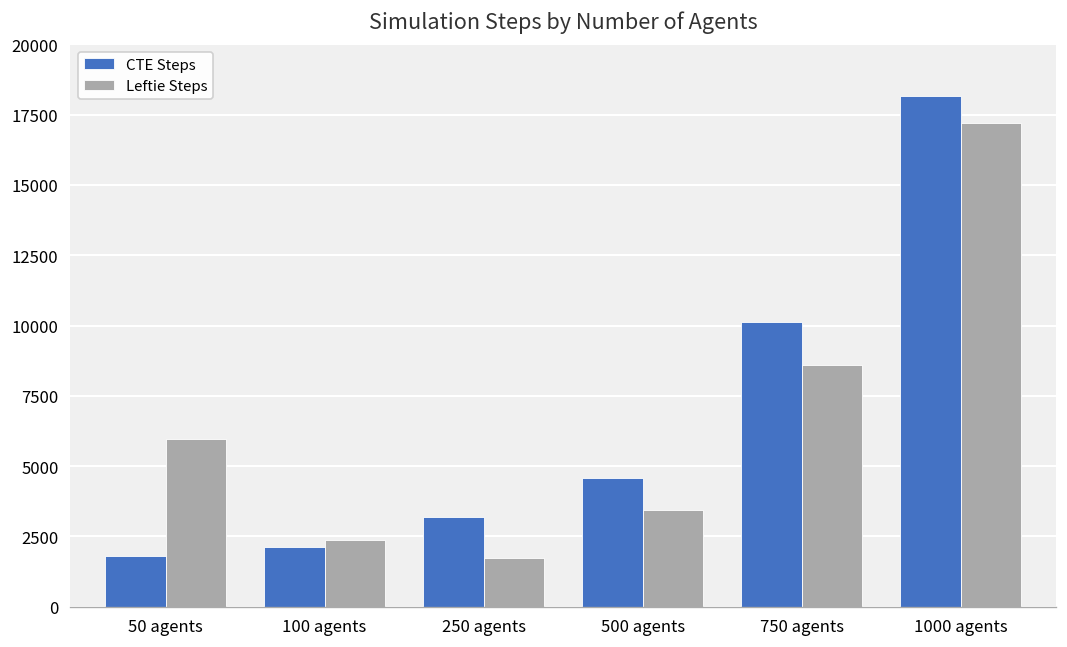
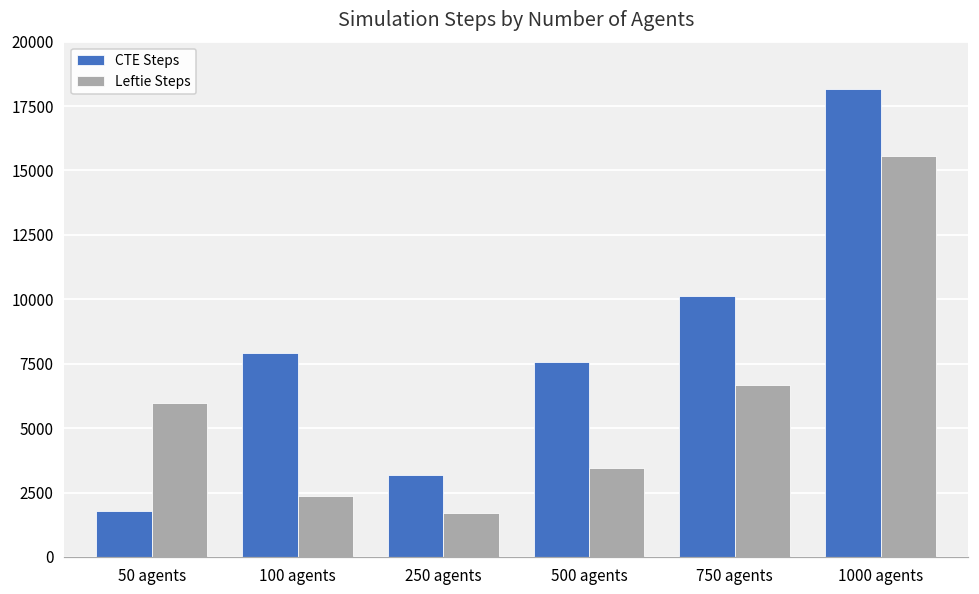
CTE Steps, 100 agents: 2100 -> 7900
CTE Steps, 500 agents: 4600 -> 7600
Leftie Steps, 750 agents: 8600 -> 6700
Leftie Steps, 1000 agents: 17200 -> 15600
